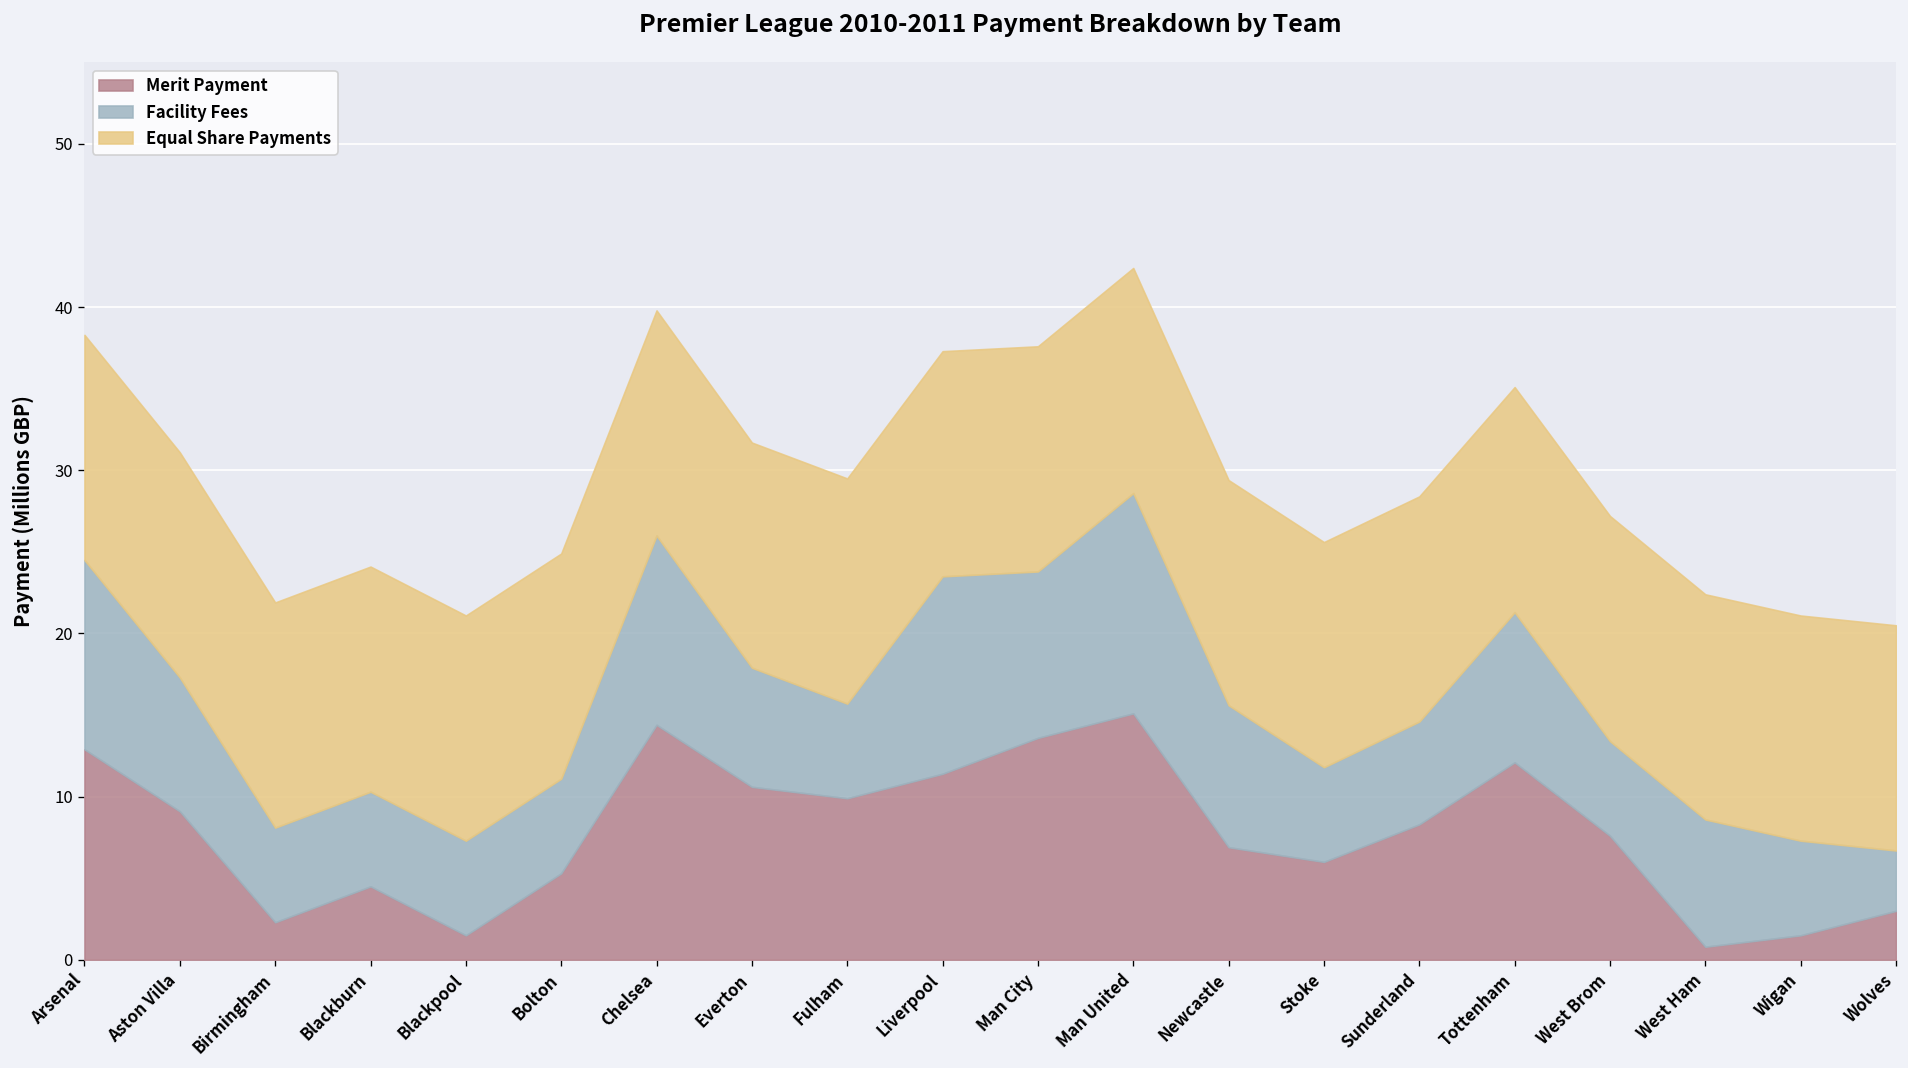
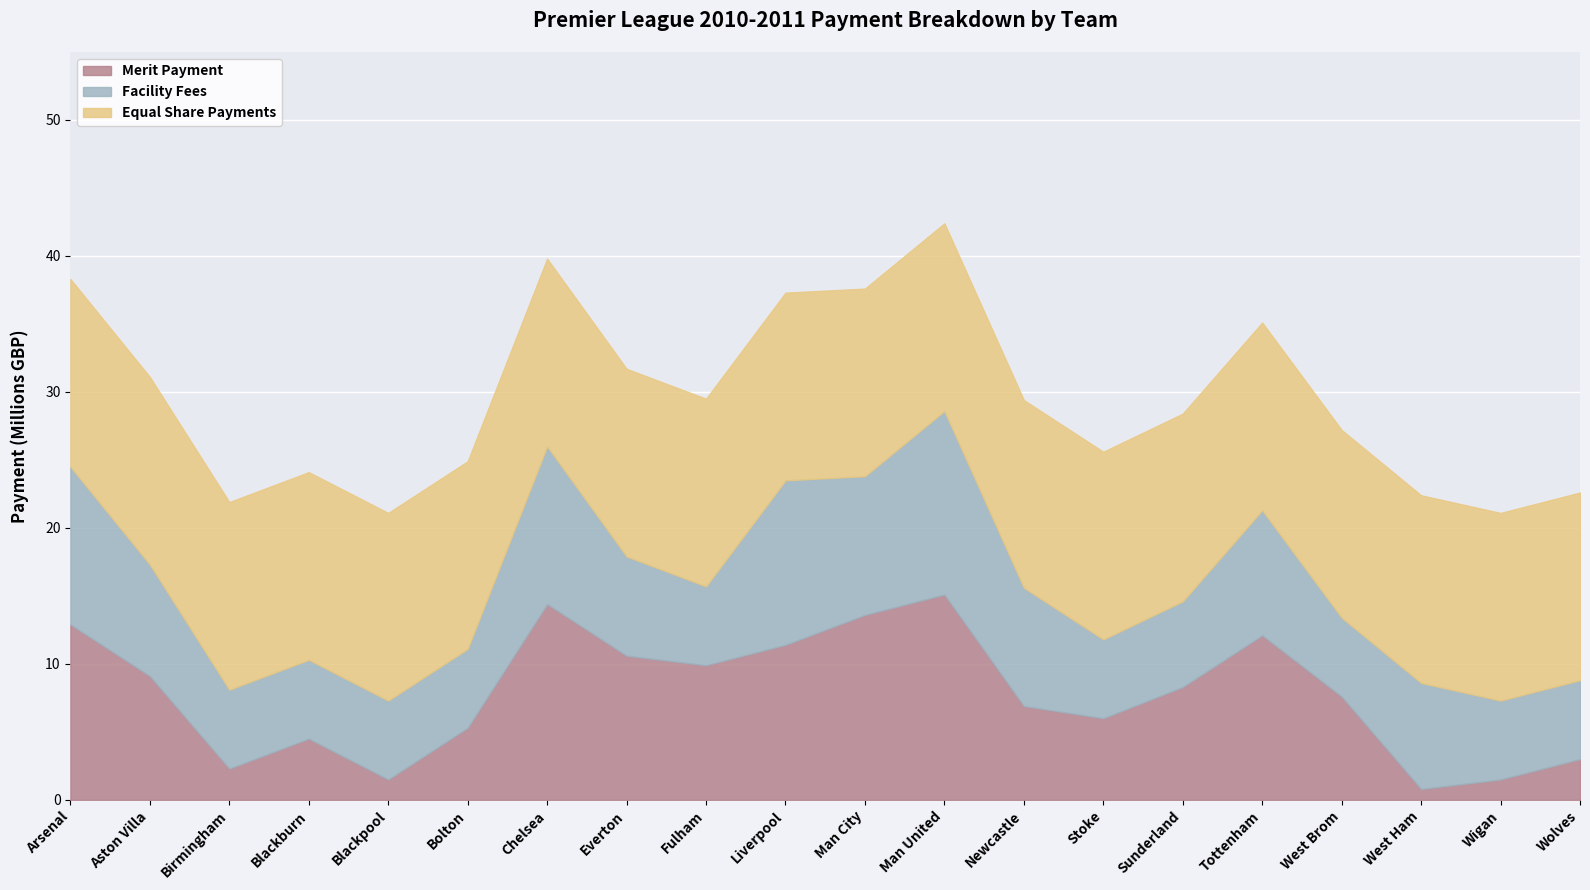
Facility Fees, Wolves: 3.7 -> 5.8
